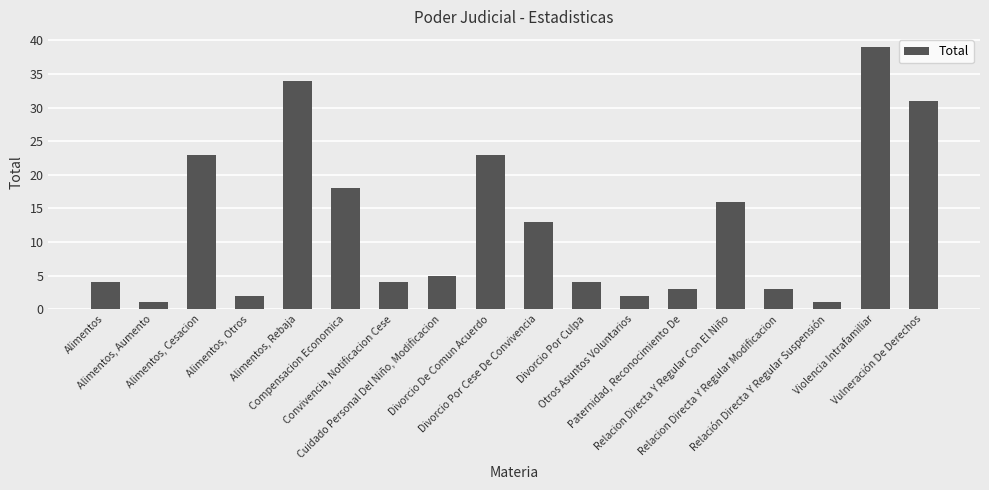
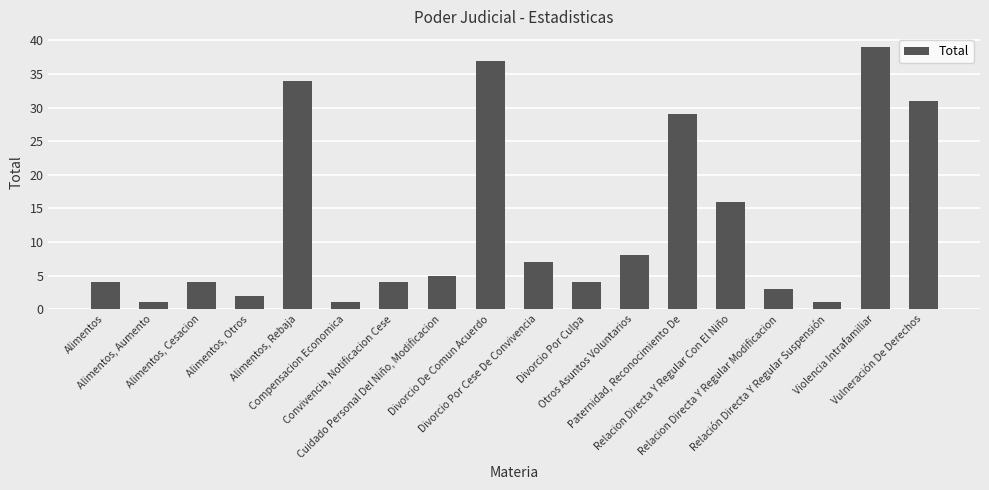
Alimentos, Cesacion: 23 -> 4
Compensacion Economica: 18 -> 1
Divorcio De Comun Acuerdo: 23 -> 37
Divorcio Por Cese De Convivencia: 13 -> 7
Otros Asuntos Voluntarios: 2 -> 8
Paternidad, Reconocimiento De: 3 -> 29
